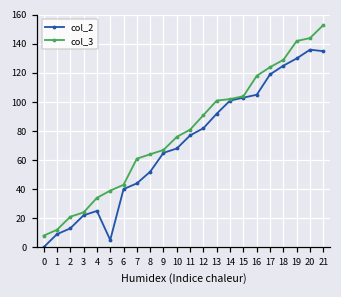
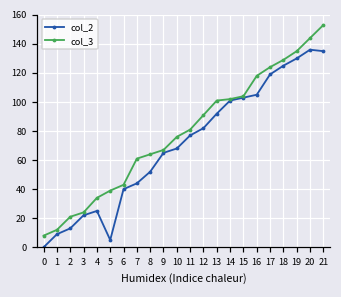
col_3, 19: 142 -> 135
